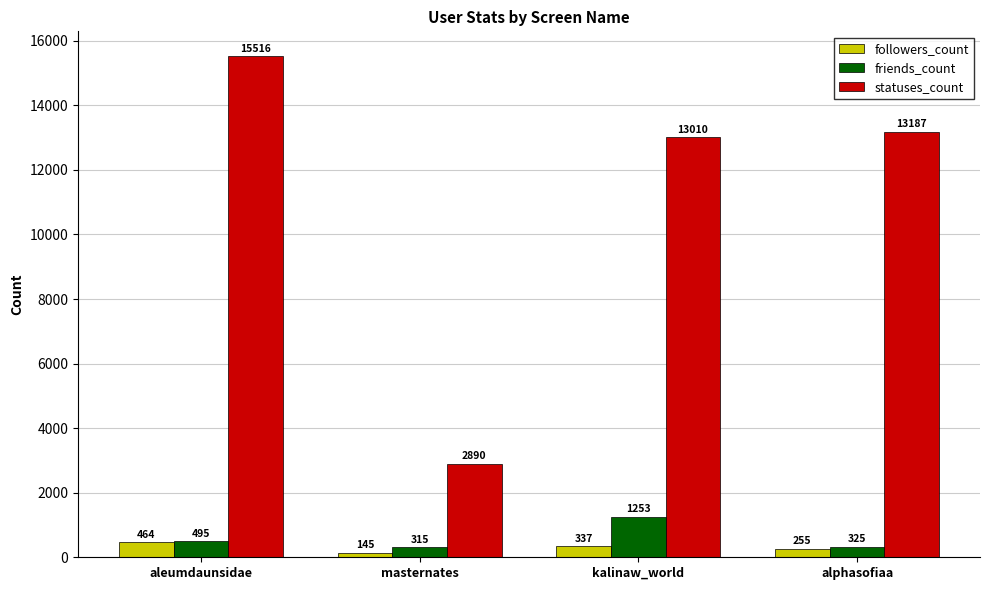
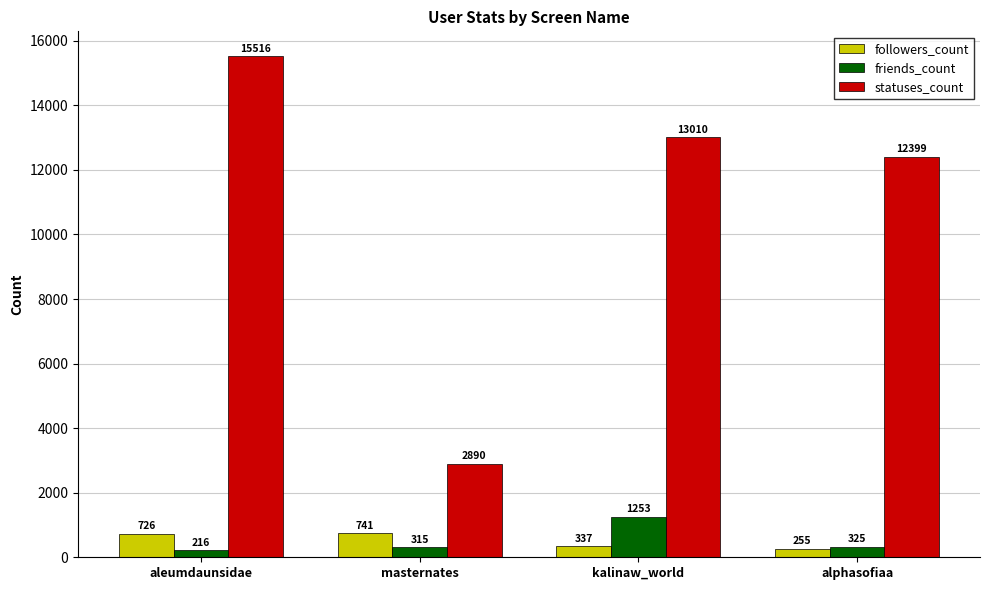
followers_count, aleumdaunsidae: 464 -> 726
friends_count, aleumdaunsidae: 495 -> 216
followers_count, masternates: 145 -> 741
statuses_count, alphasofiaa: 13187 -> 12399
